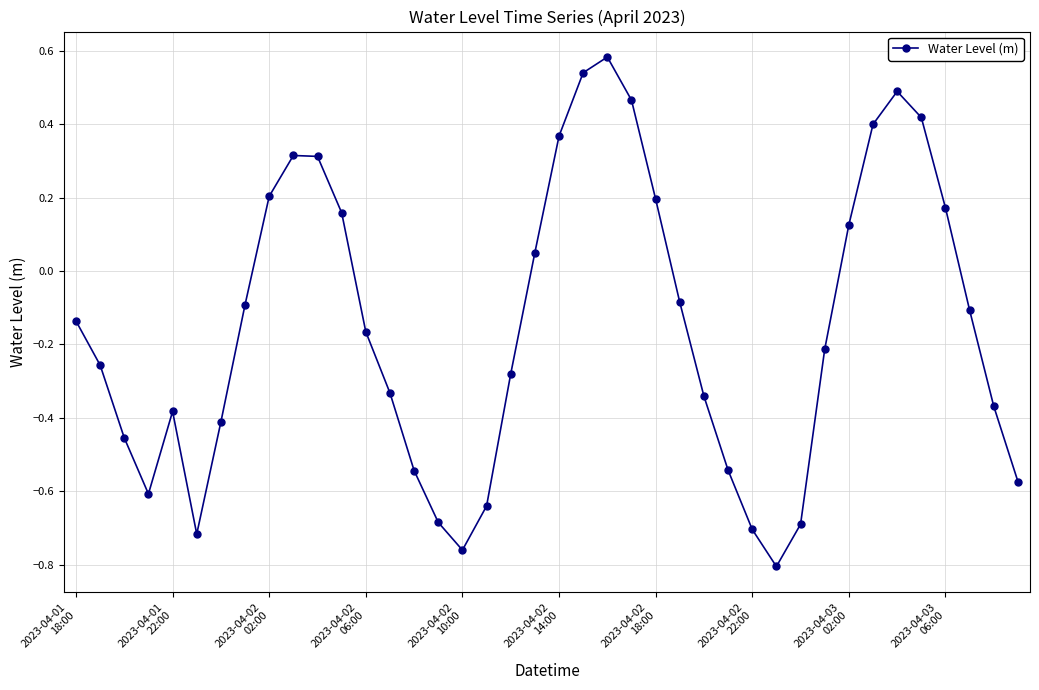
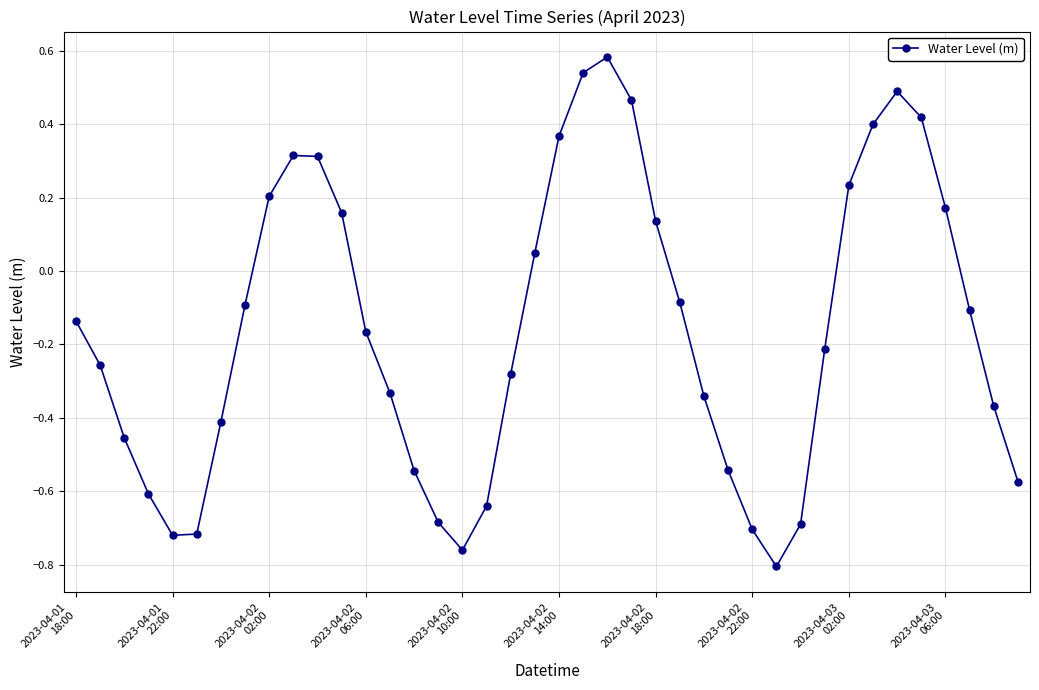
2023-04-01 22:00: -0.38 -> -0.72
2023-04-02 18:00: 0.20 -> 0.14
2023-04-03 02:00: 0.13 -> 0.23
